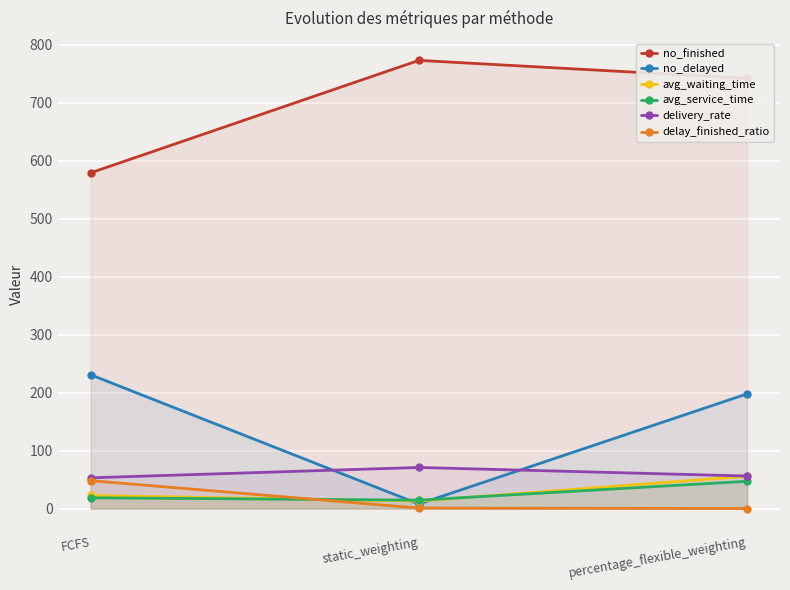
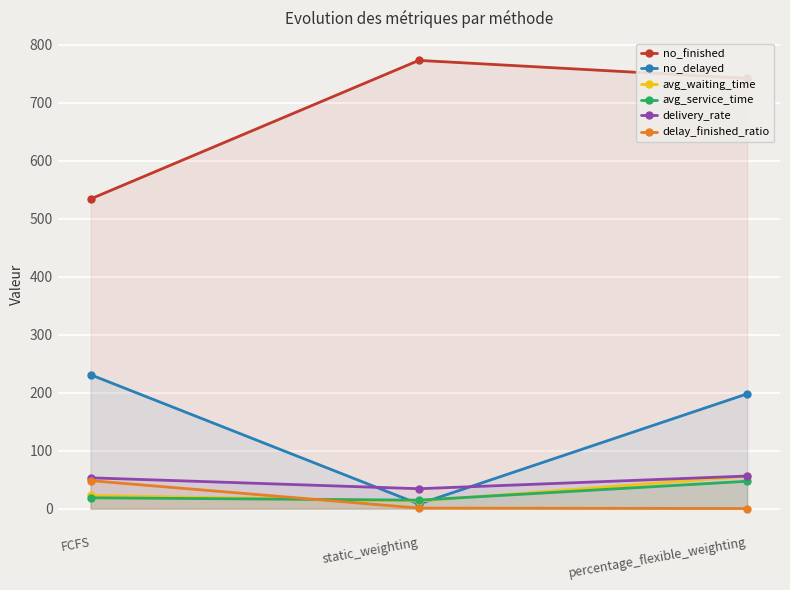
no_finished, FCFS: 580 -> 530
delivery_rate, static_weighting: 70 -> 30
